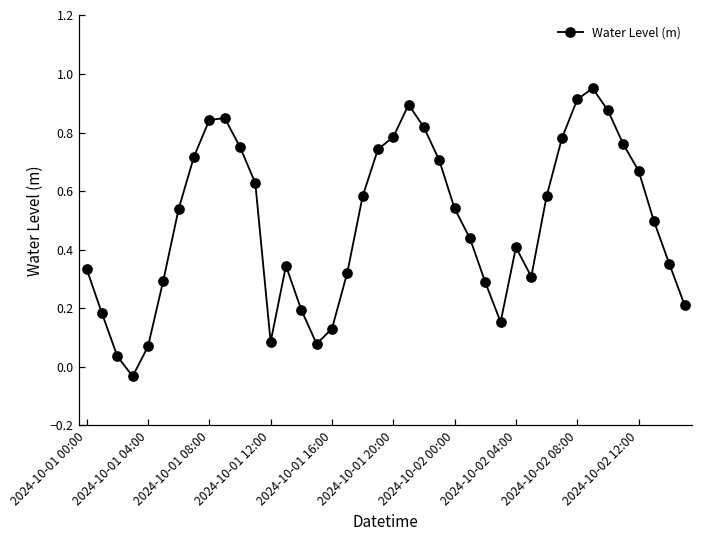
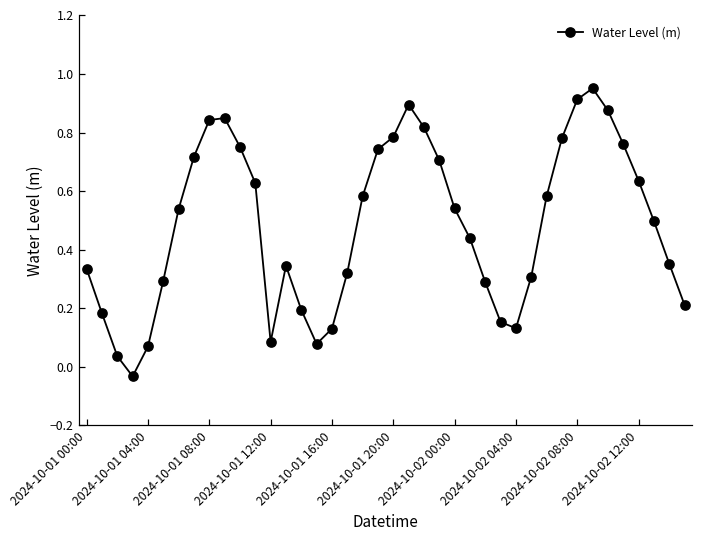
2024-10-02 04:00: 0.41 -> 0.13
2024-10-02 12:00: 0.67 -> 0.64
